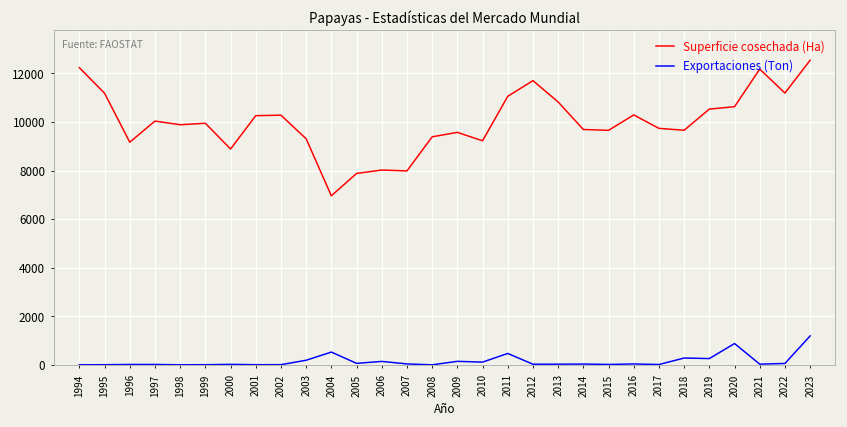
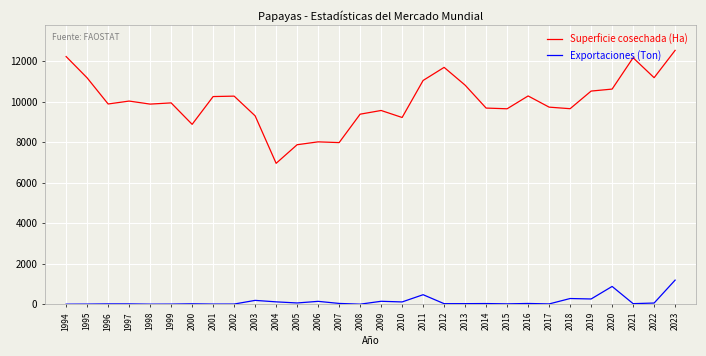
Superficie cosechada (Ha), 1996: 9200 -> 9900
Exportaciones (Ton), 2004: 500 -> 100
